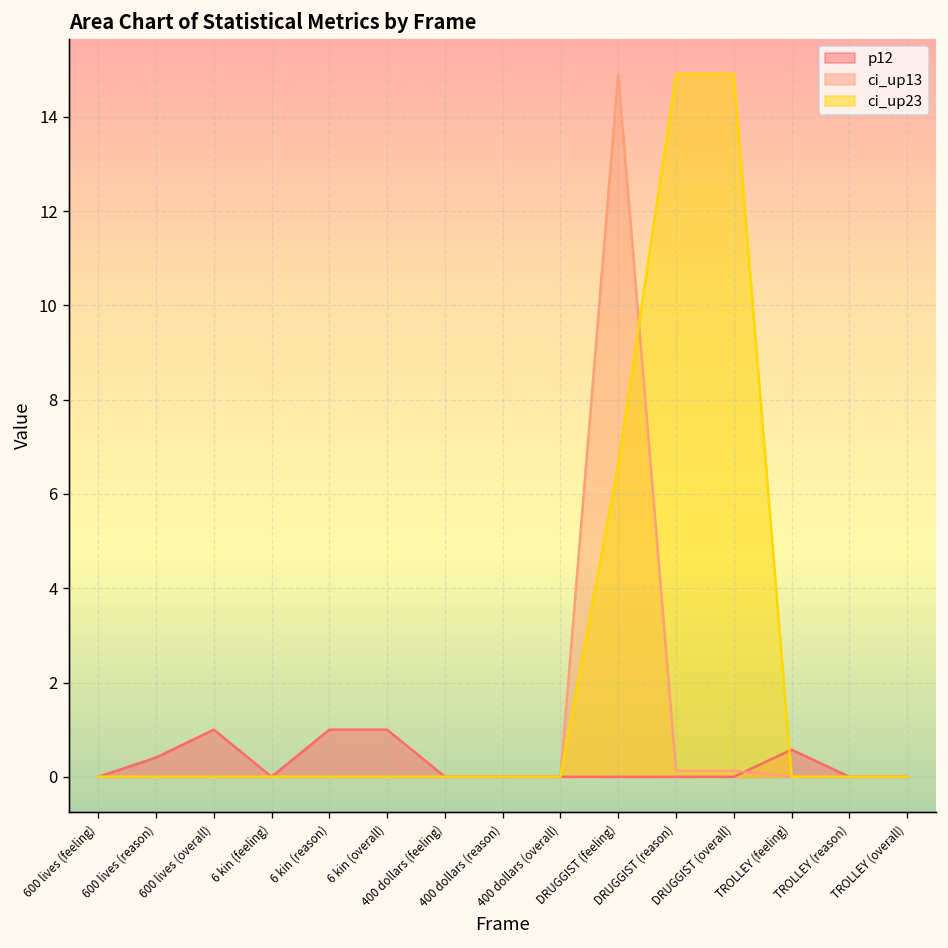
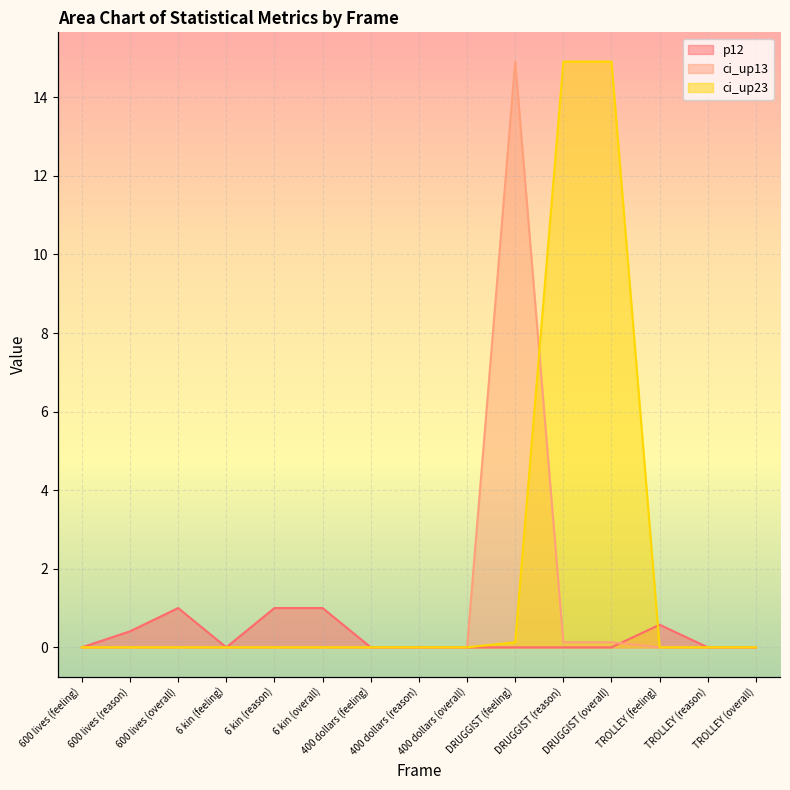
ci_up23, DRUGGIST (feeling): 6.6 -> 0.1
